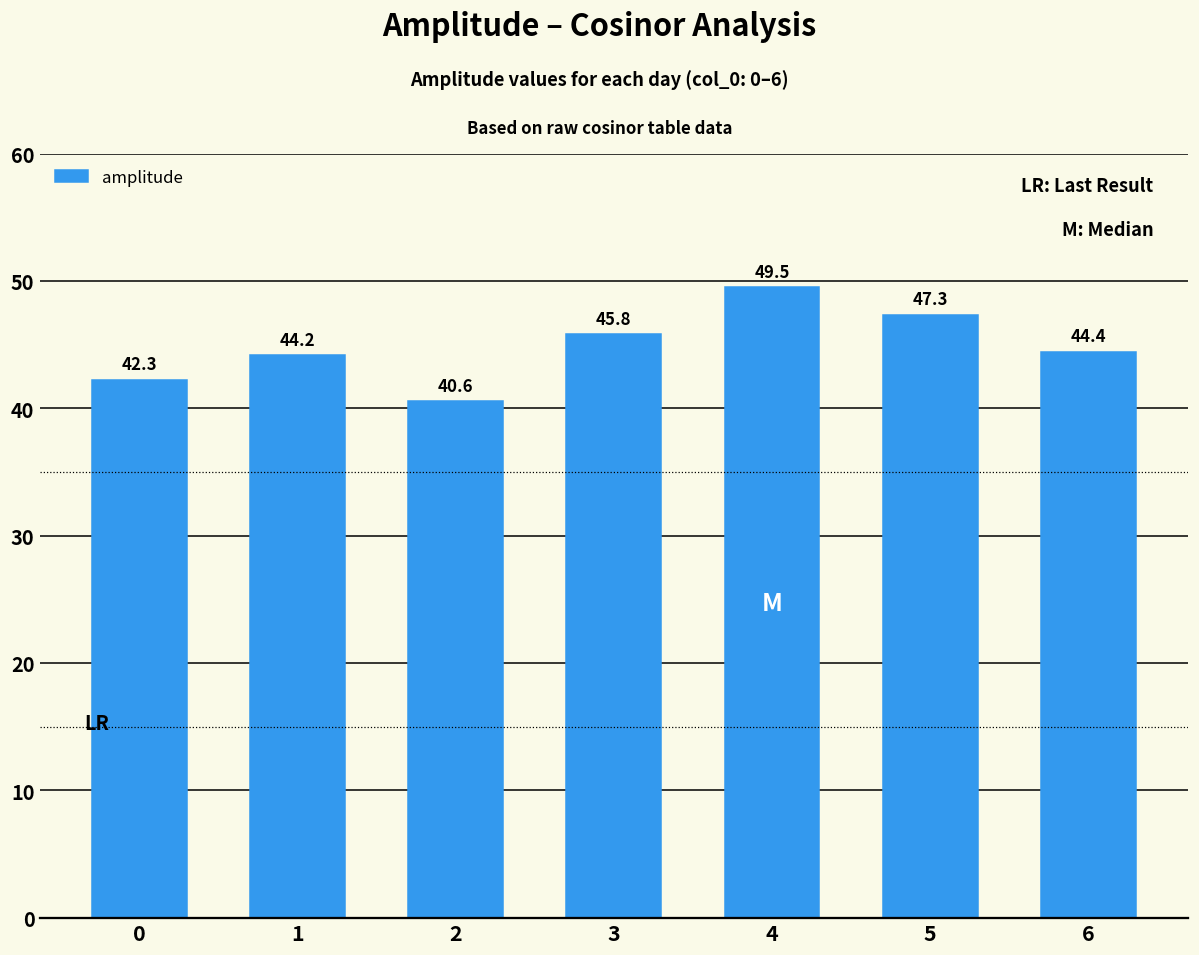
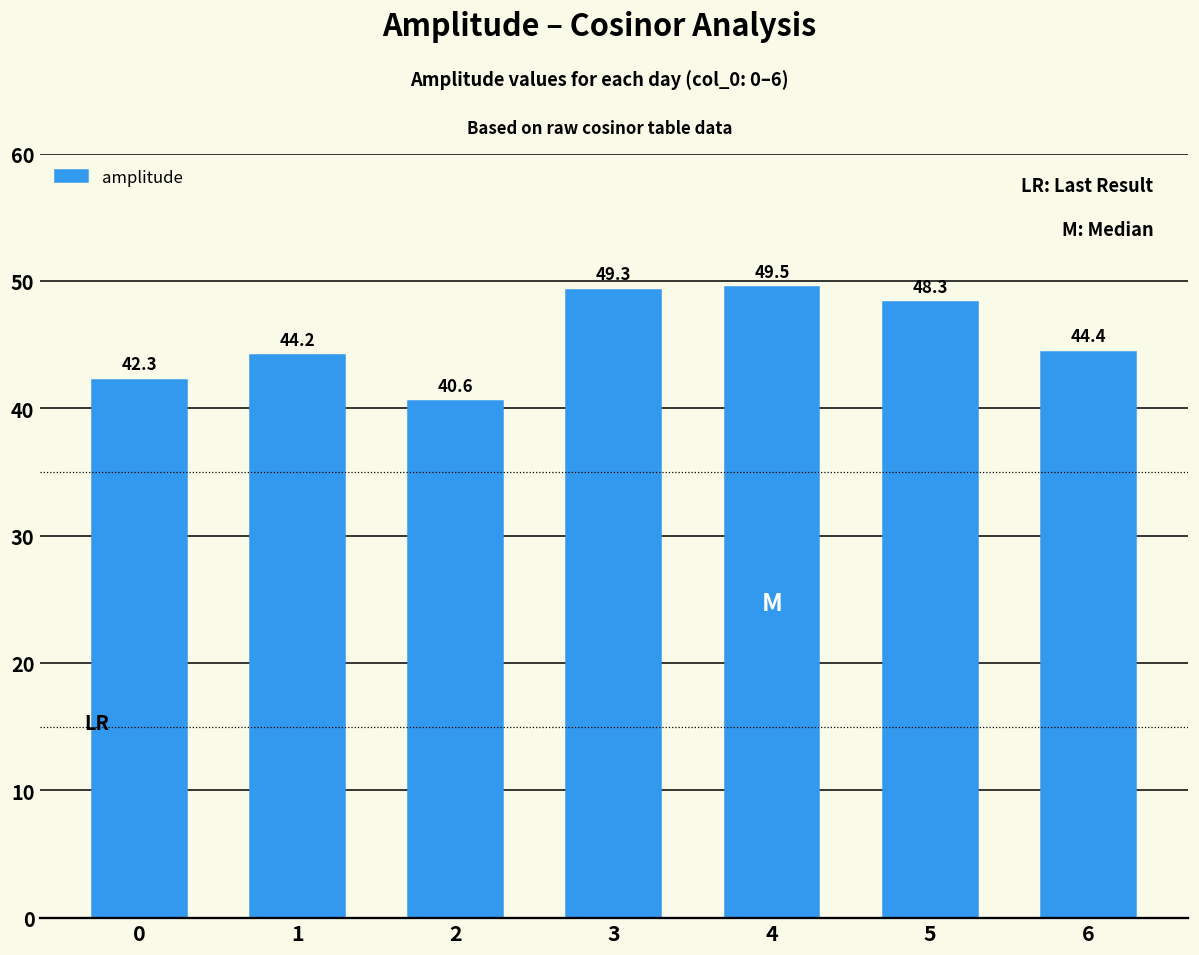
3: 45.8 -> 49.3
5: 47.3 -> 48.3
